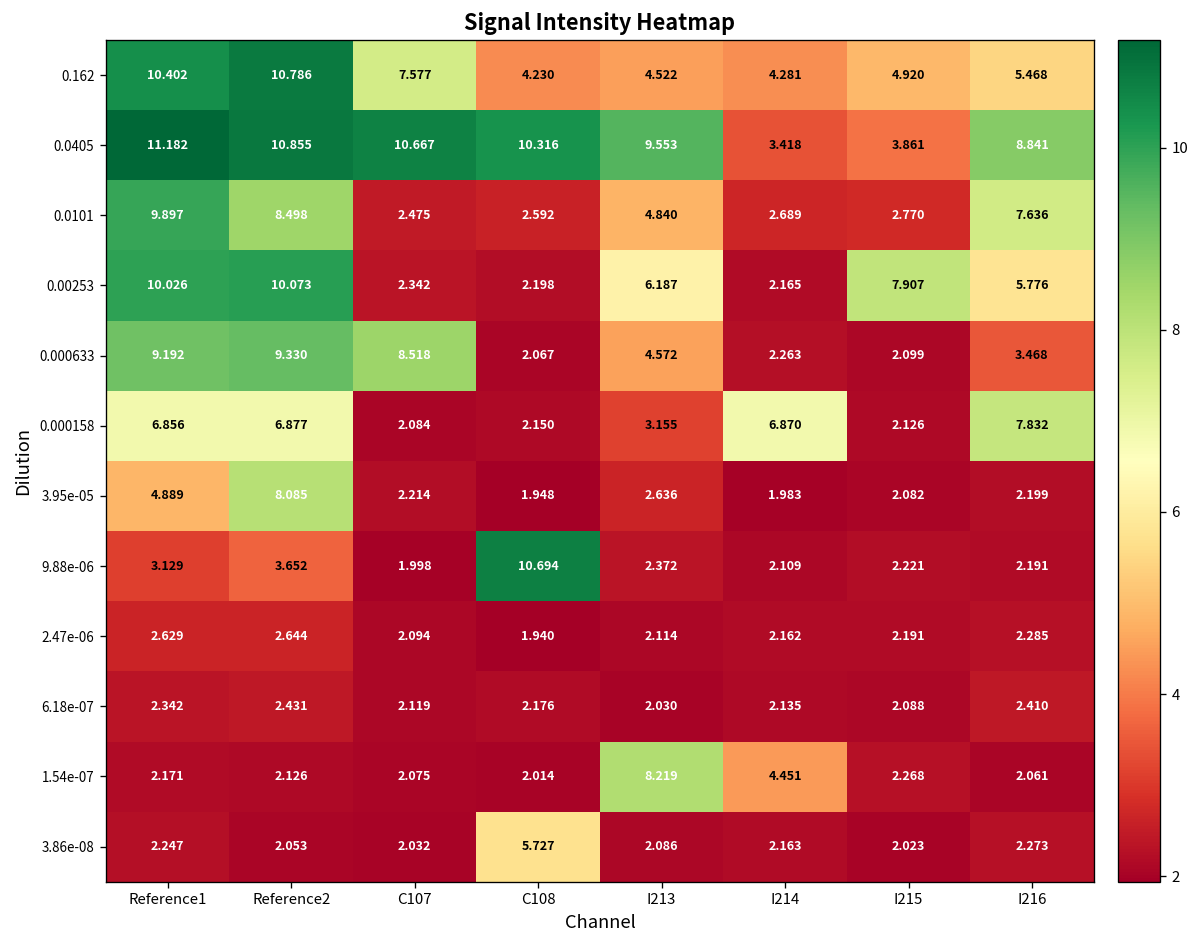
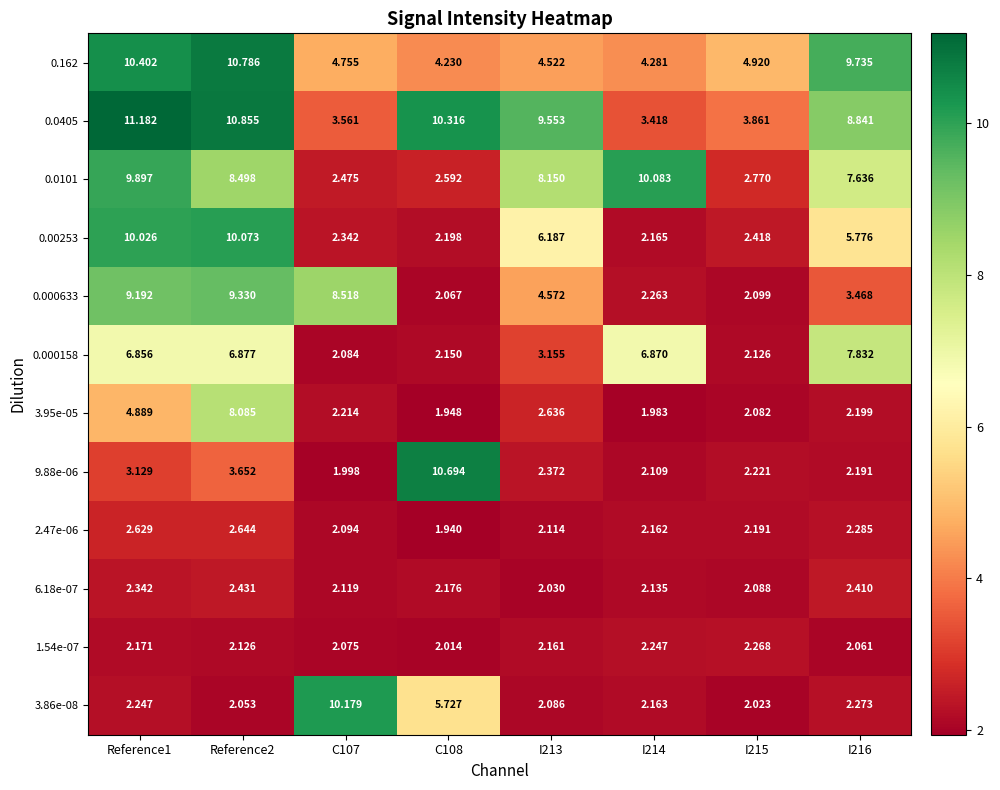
0.162, C107: 7.577 -> 4.755
0.162, I216: 5.468 -> 9.735
0.0405, C107: 10.667 -> 3.561
0.0101, I213: 4.840 -> 8.150
0.0101, I214: 2.689 -> 10.083
0.00253, I215: 7.907 -> 2.418
1.54e-07, I213: 8.219 -> 2.161
1.54e-07, I214: 4.451 -> 2.247
3.86e-08, C107: 2.032 -> 10.179
